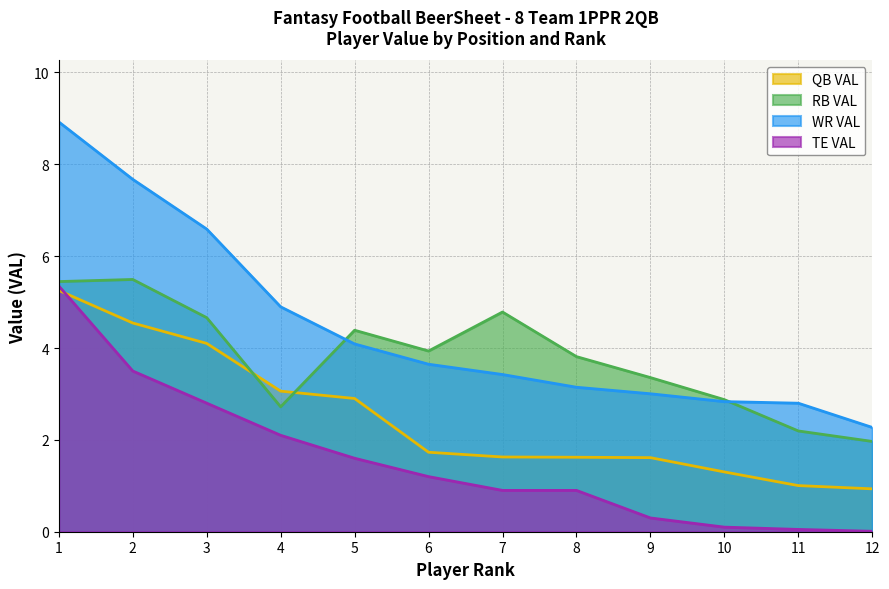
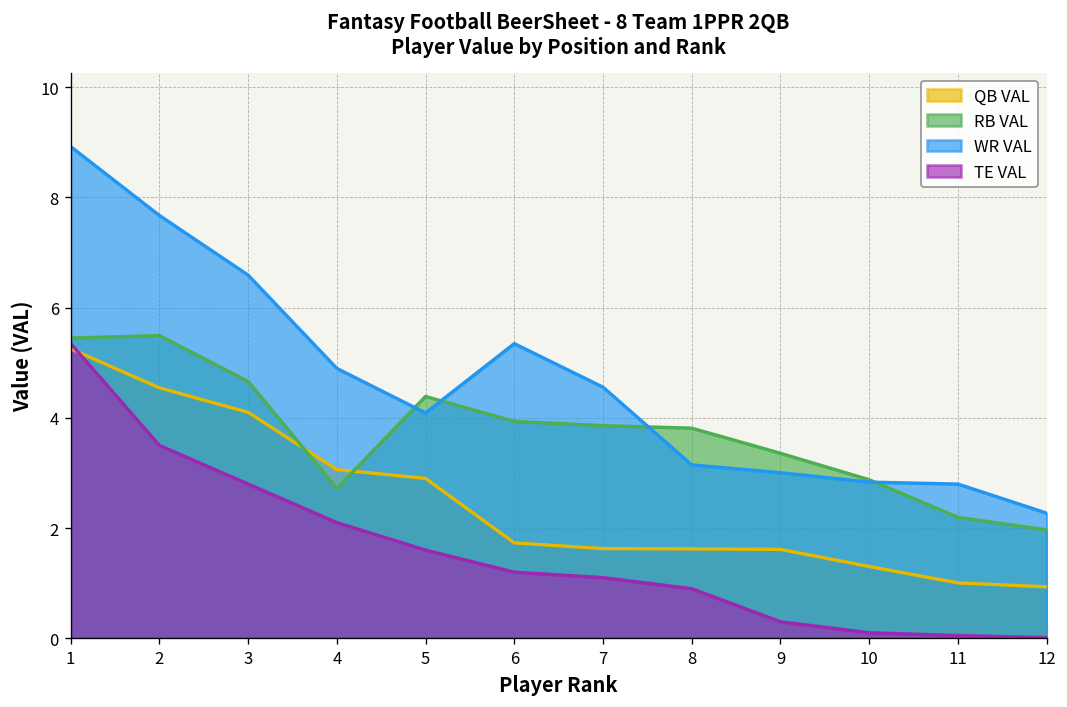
WR VAL, 6: 3.6 -> 5.3
RB VAL, 7: 4.8 -> 3.9
WR VAL, 7: 3.4 -> 4.6
TE VAL, 7: 0.9 -> 1.1
